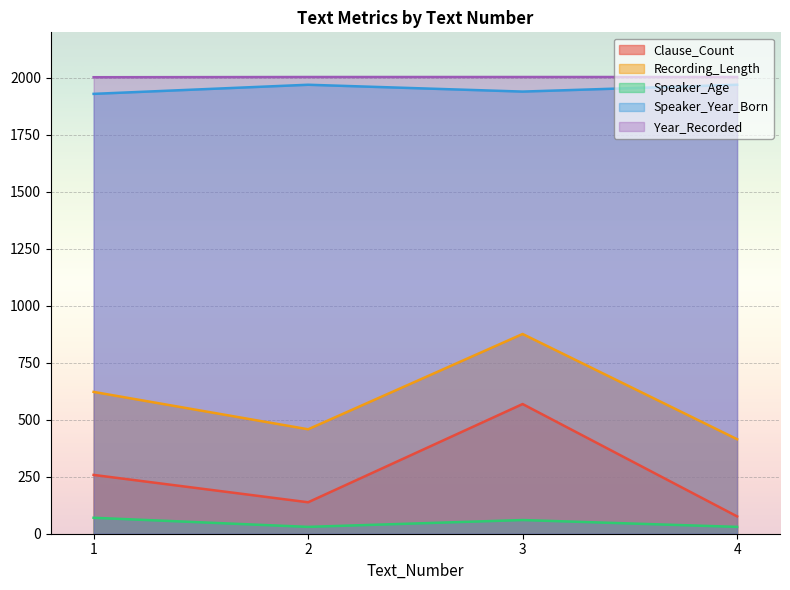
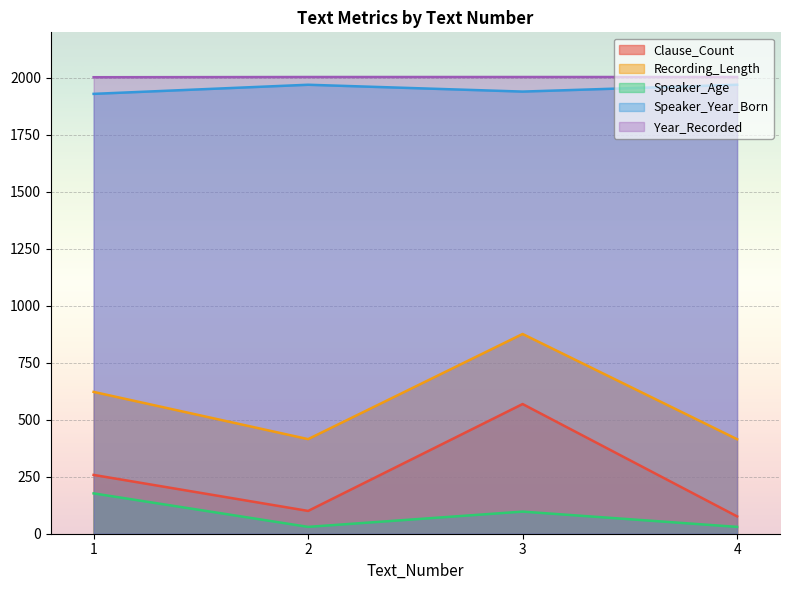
Speaker_Age, 1: 70 -> 180
Clause_Count, 2: 140 -> 100
Recording_Length, 2: 460 -> 420
Speaker_Age, 3: 60 -> 100
